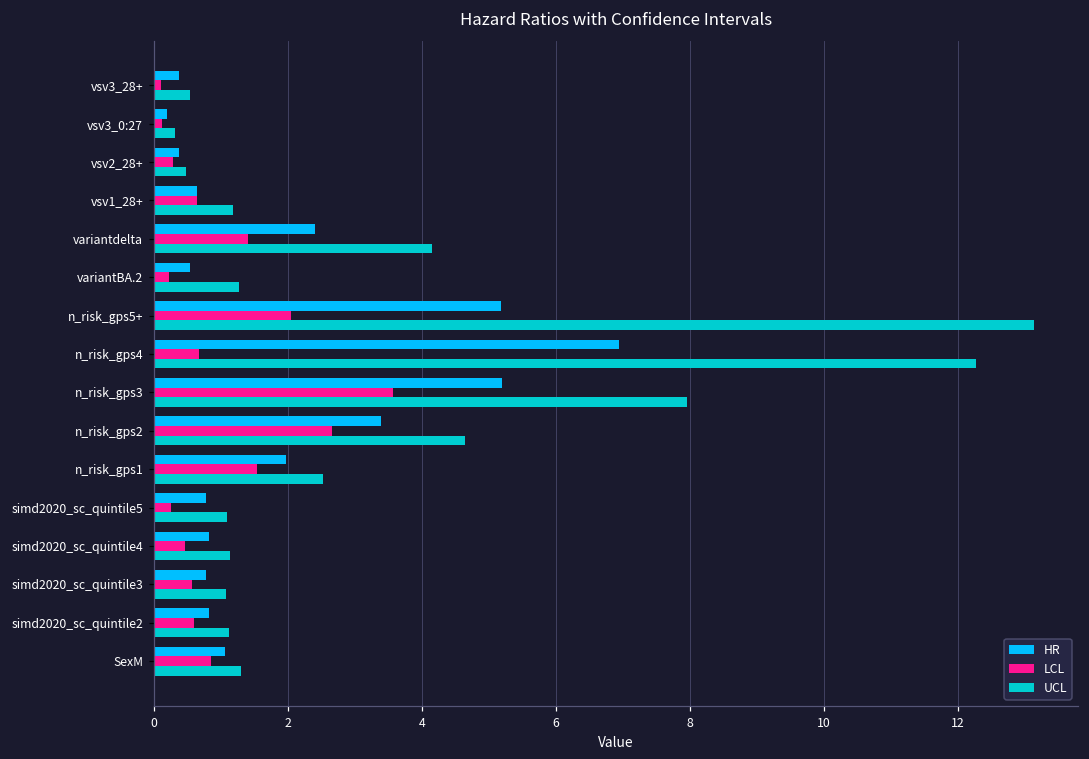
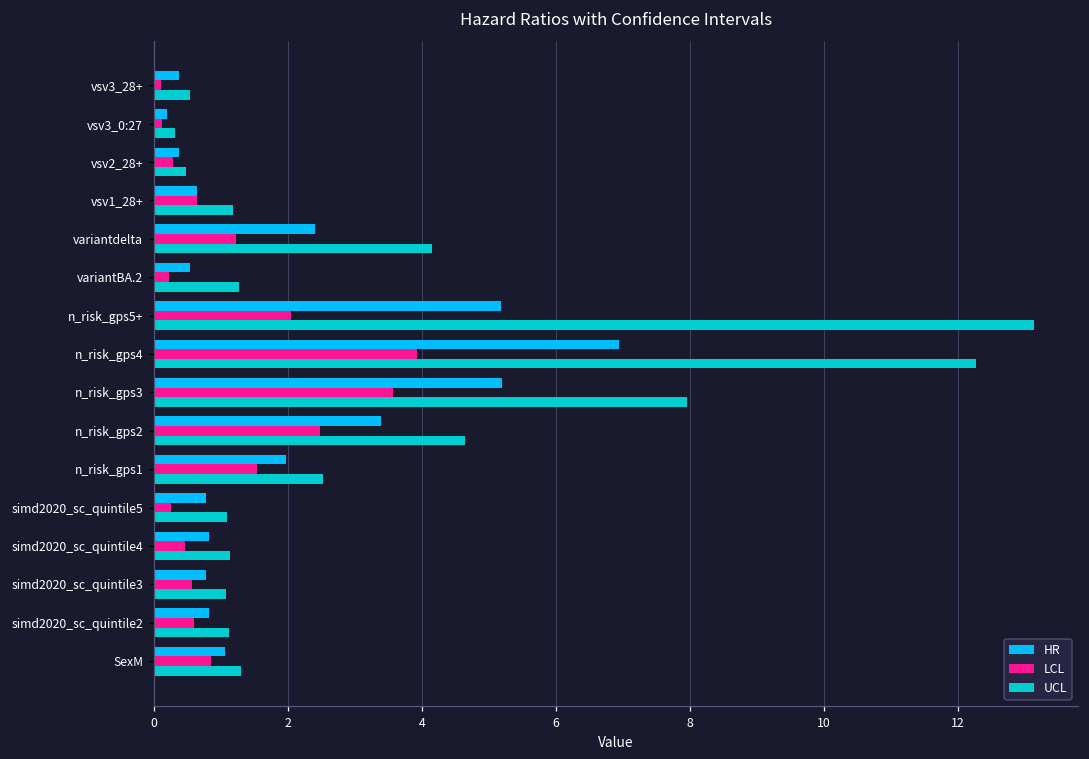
LCL, variantdelta: 1.4 -> 1.2
LCL, n_risk_gps4: 0.7 -> 3.9
LCL, n_risk_gps2: 2.7 -> 2.5
